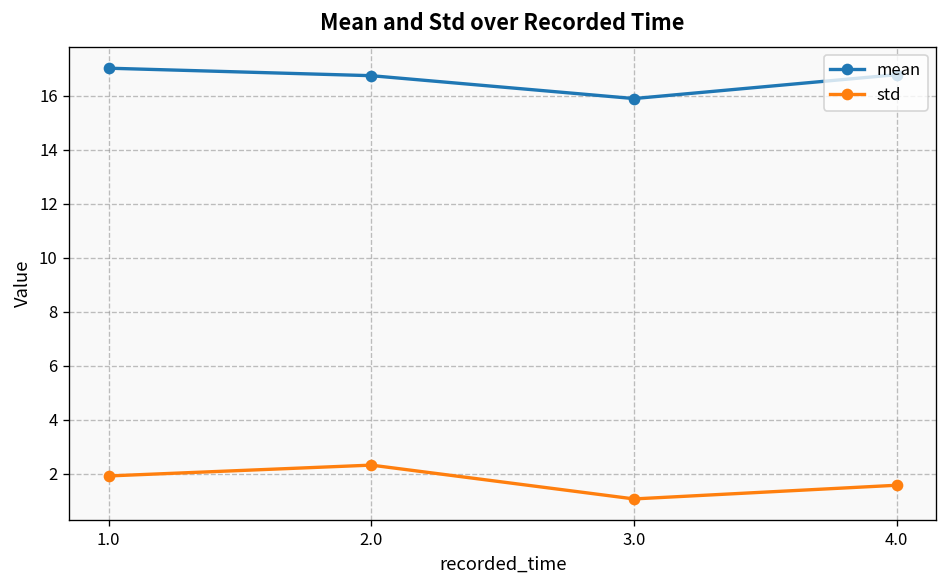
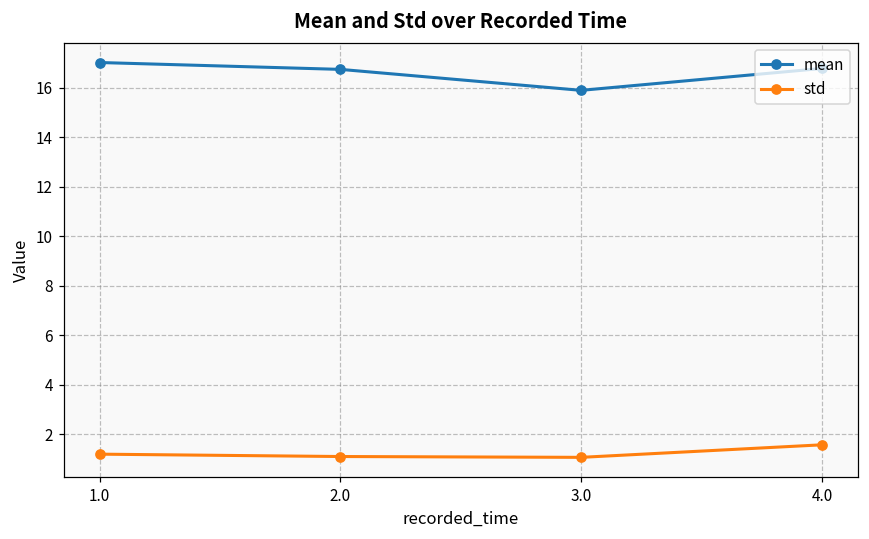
std, 1.0: 1.9 -> 1.2
std, 2.0: 2.3 -> 1.1
